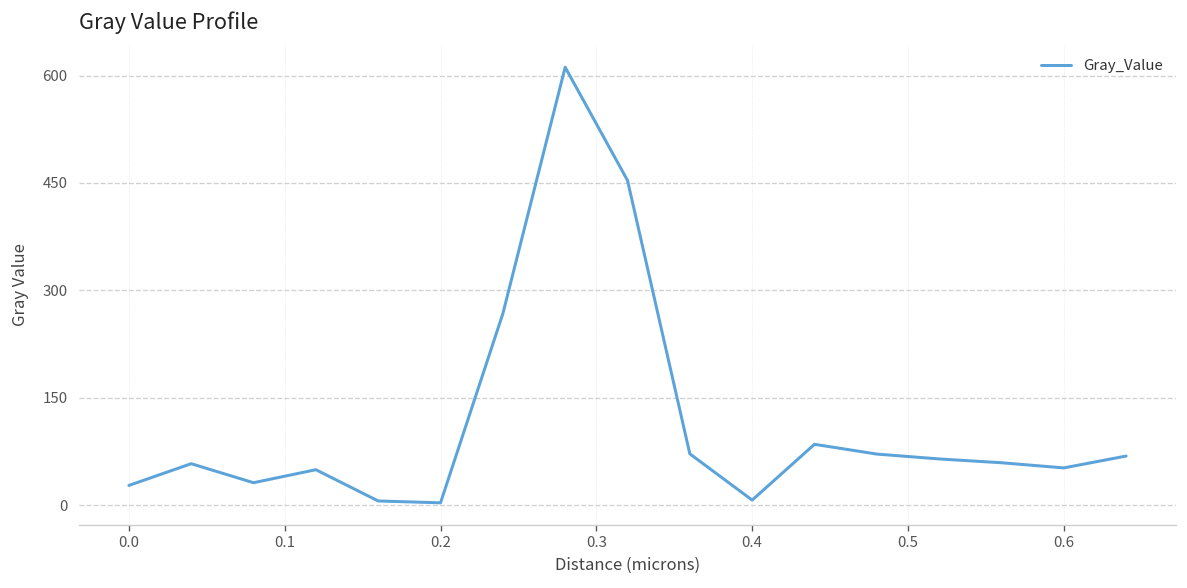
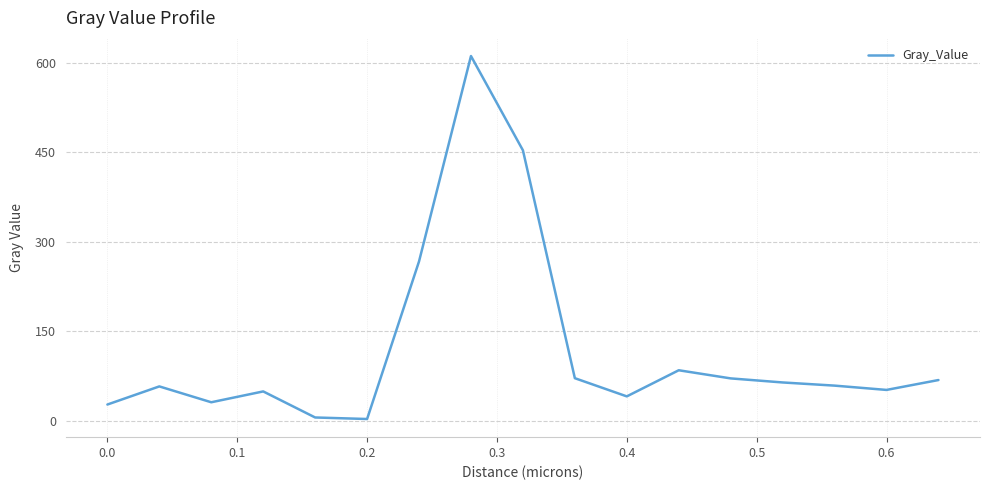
0.4: 10 -> 40
